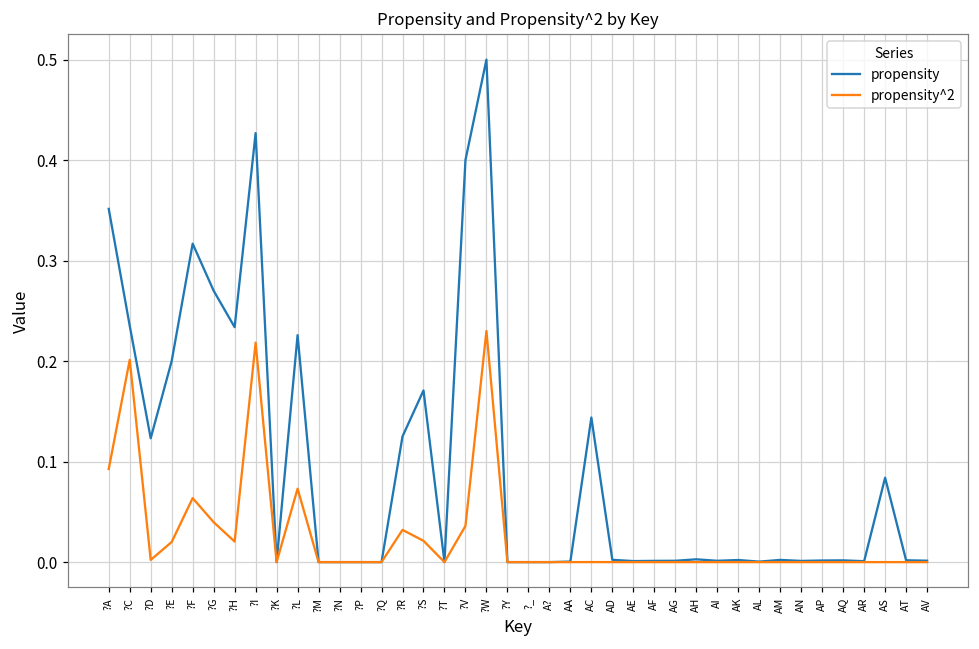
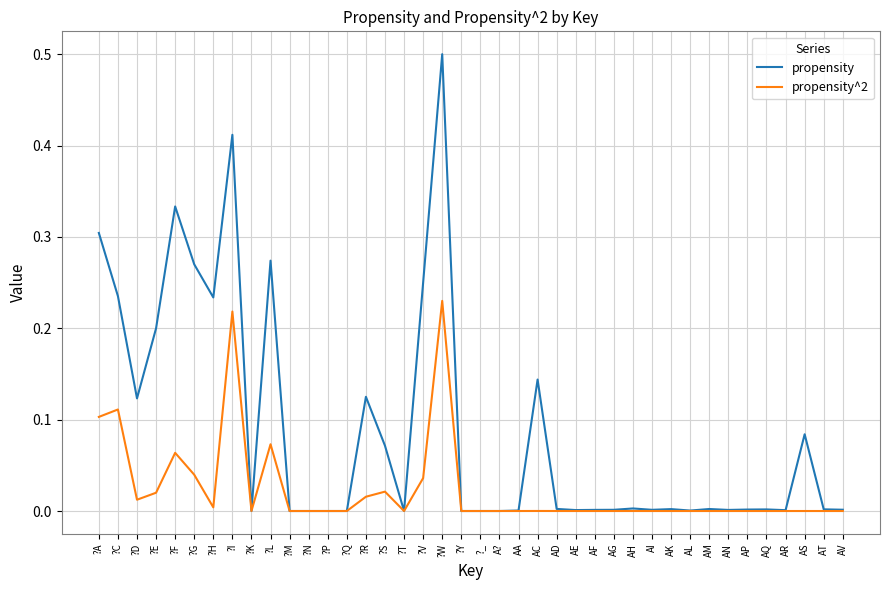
propensity, ?A: 0.35 -> 0.30
propensity^2, ?A: 0.09 -> 0.10
propensity^2, ?C: 0.20 -> 0.11
propensity^2, ?D: 0.00 -> 0.01
propensity, ?F: 0.32 -> 0.33
propensity^2, ?H: 0.02 -> 0.00
propensity, ?I: 0.43 -> 0.41
propensity, ?L: 0.23 -> 0.27
propensity^2, ?R: 0.03 -> 0.02
propensity, ?S: 0.17 -> 0.07
propensity, ?V: 0.40 -> 0.25
